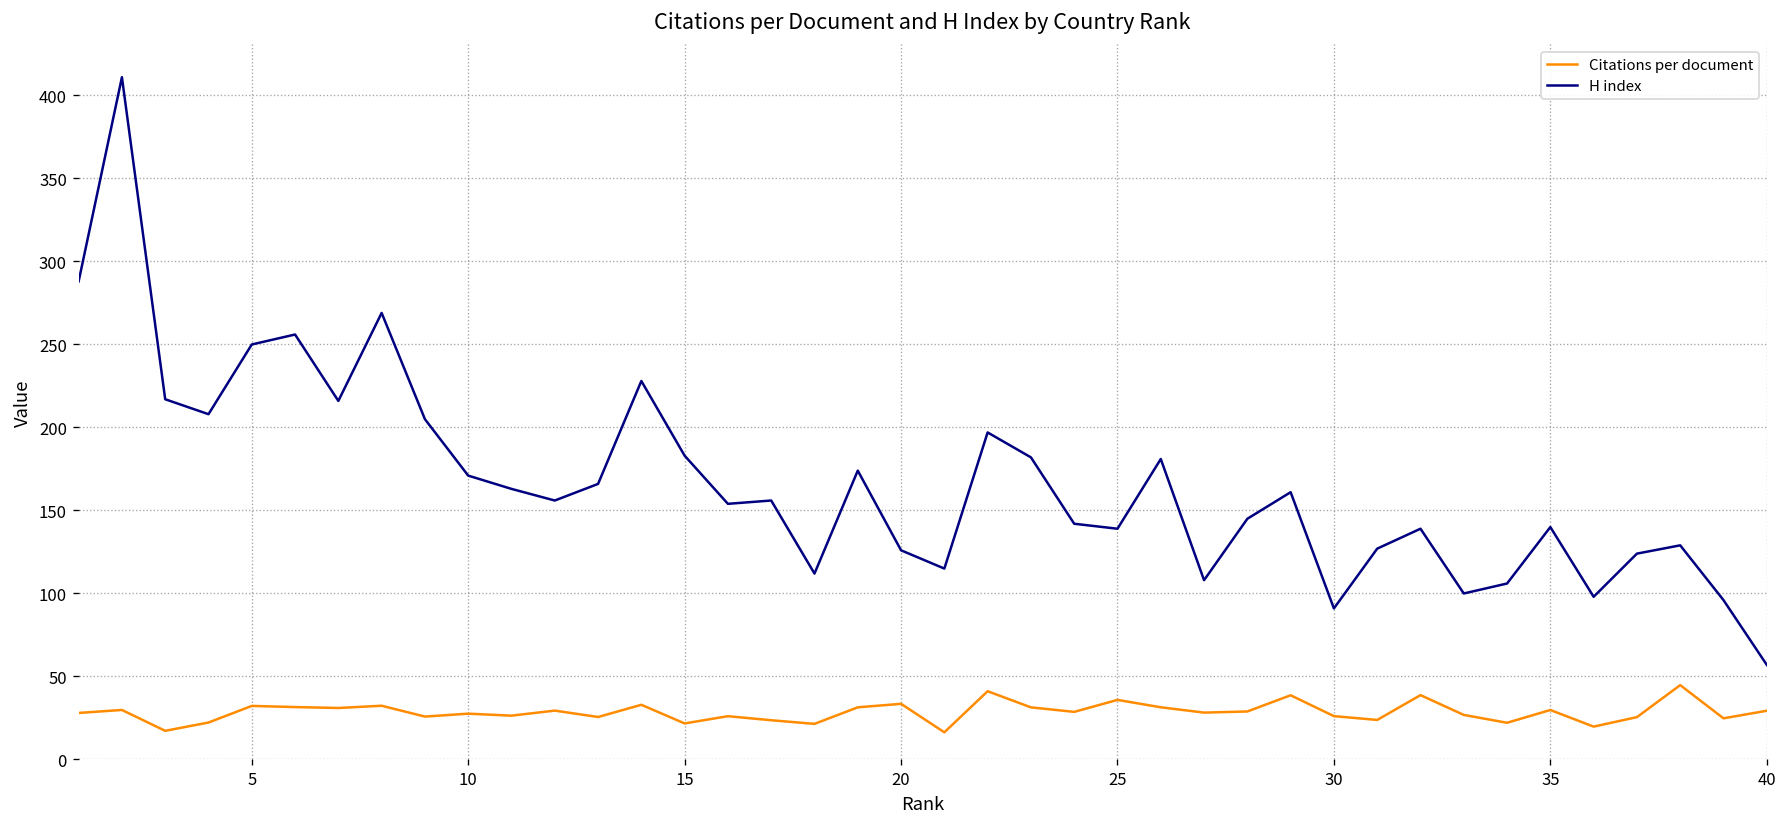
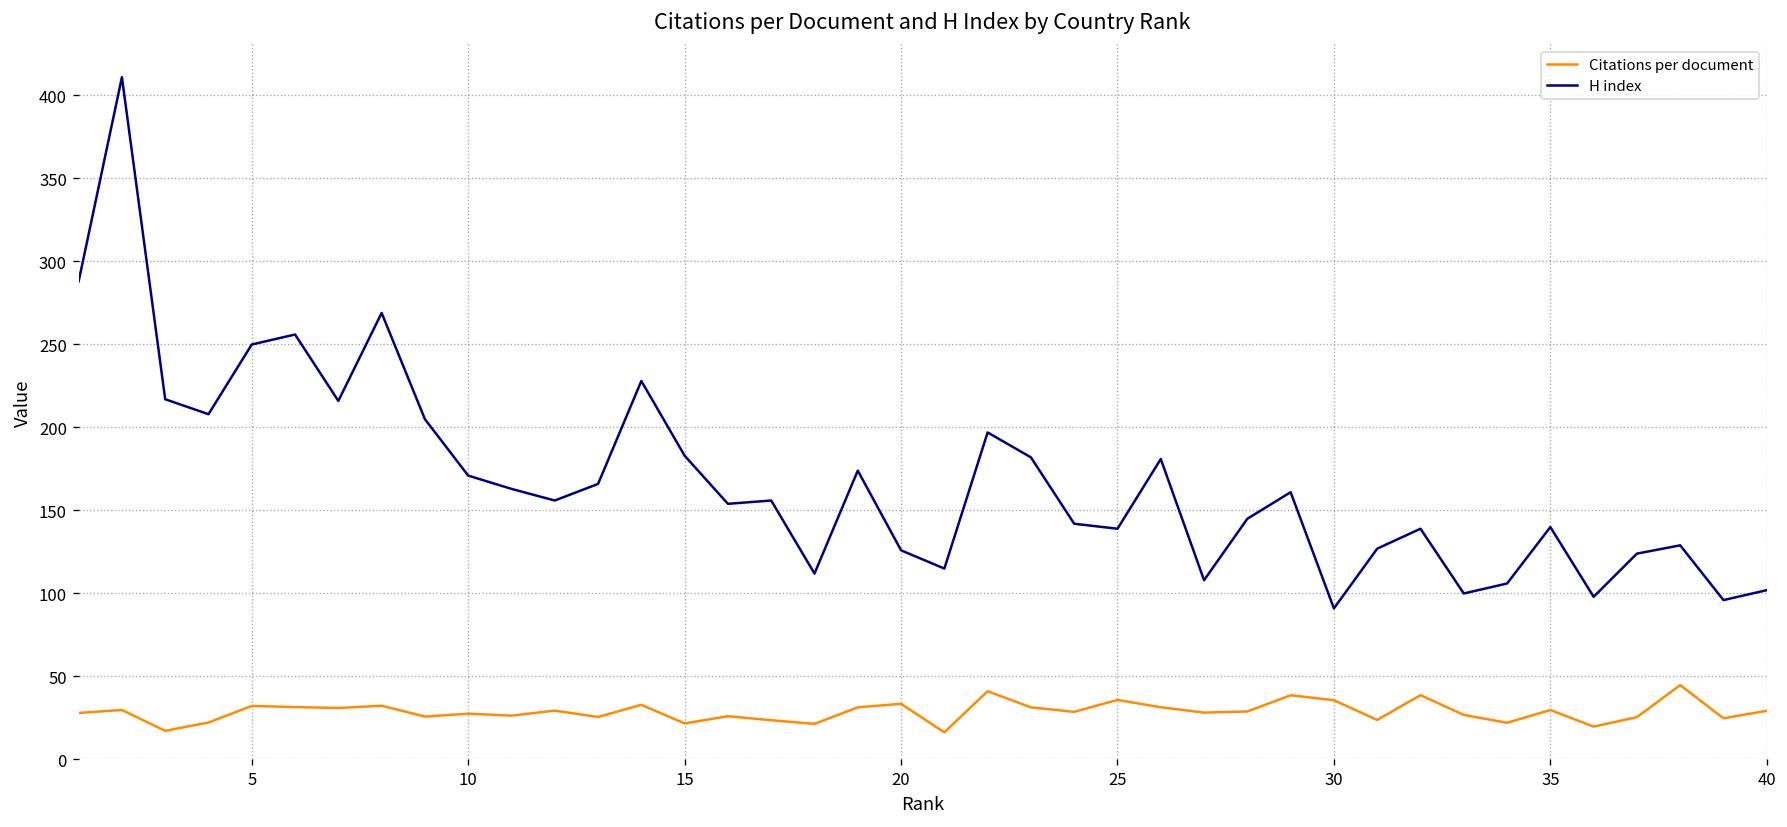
Citations per document, 30: 26 -> 36
H index, 40: 57 -> 102
